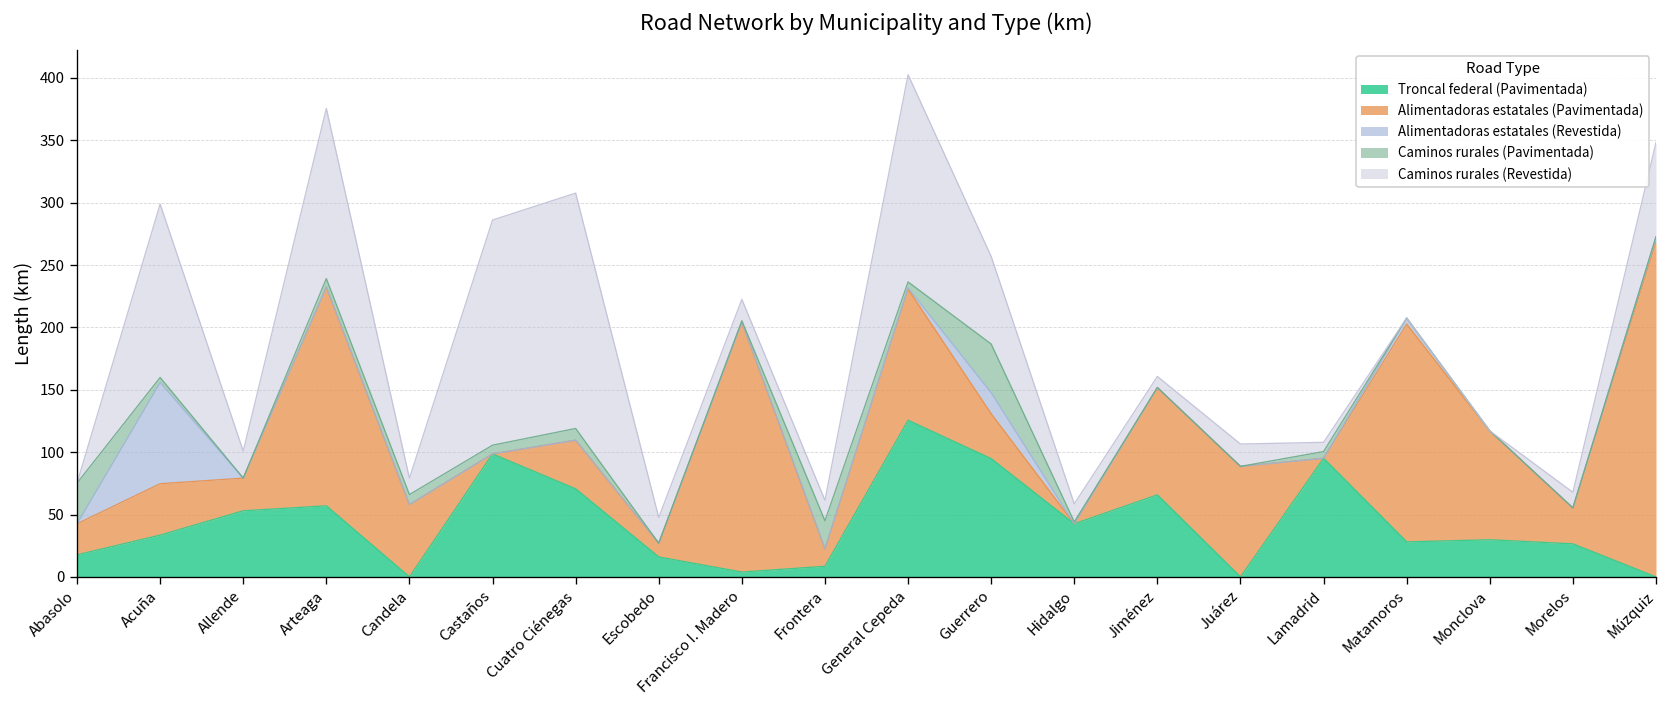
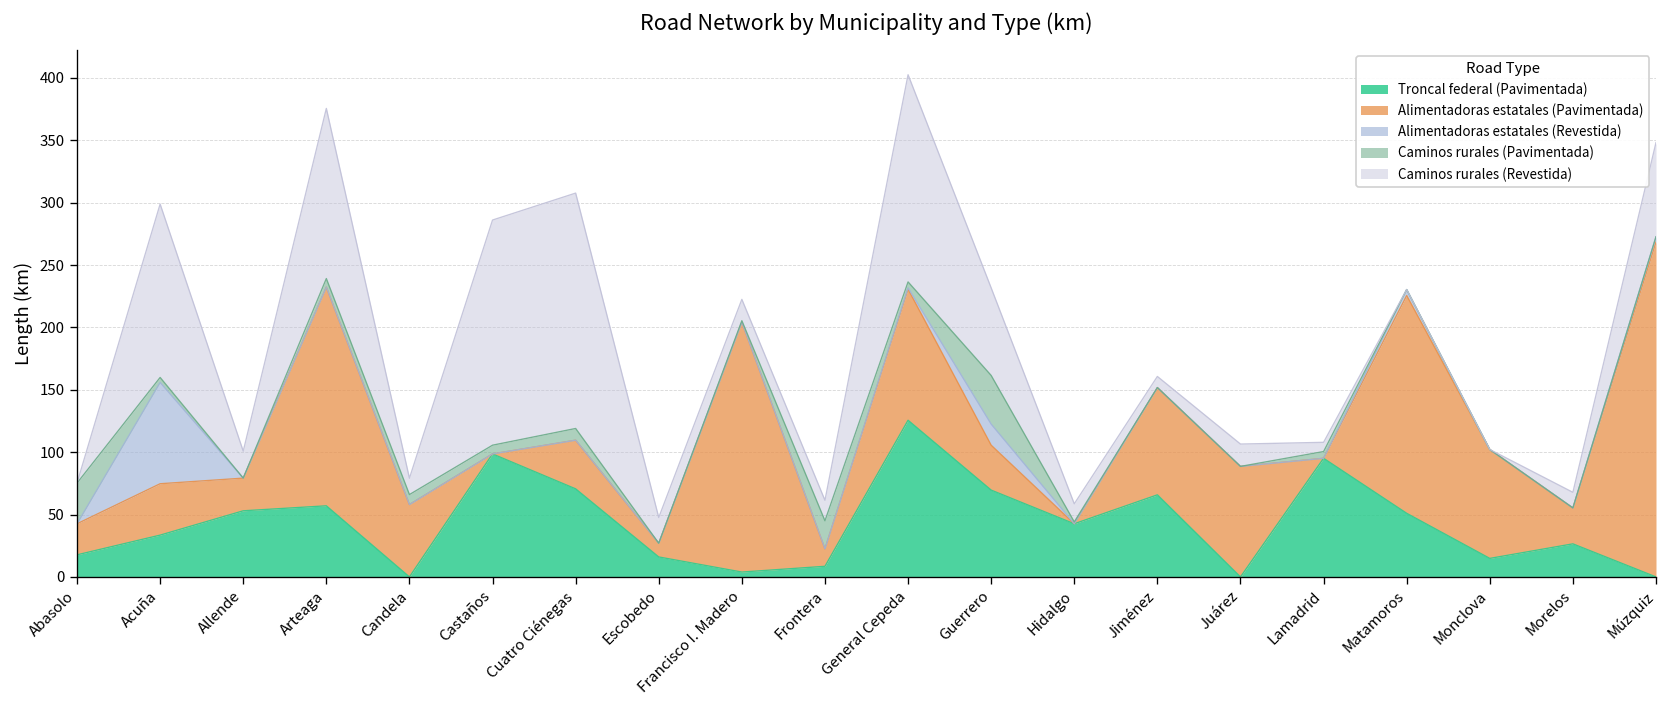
Troncal federal (Pavimentada), Guerrero: 95 -> 70
Troncal federal (Pavimentada), Matamoros: 28 -> 51
Troncal federal (Pavimentada), Monclova: 30 -> 15
